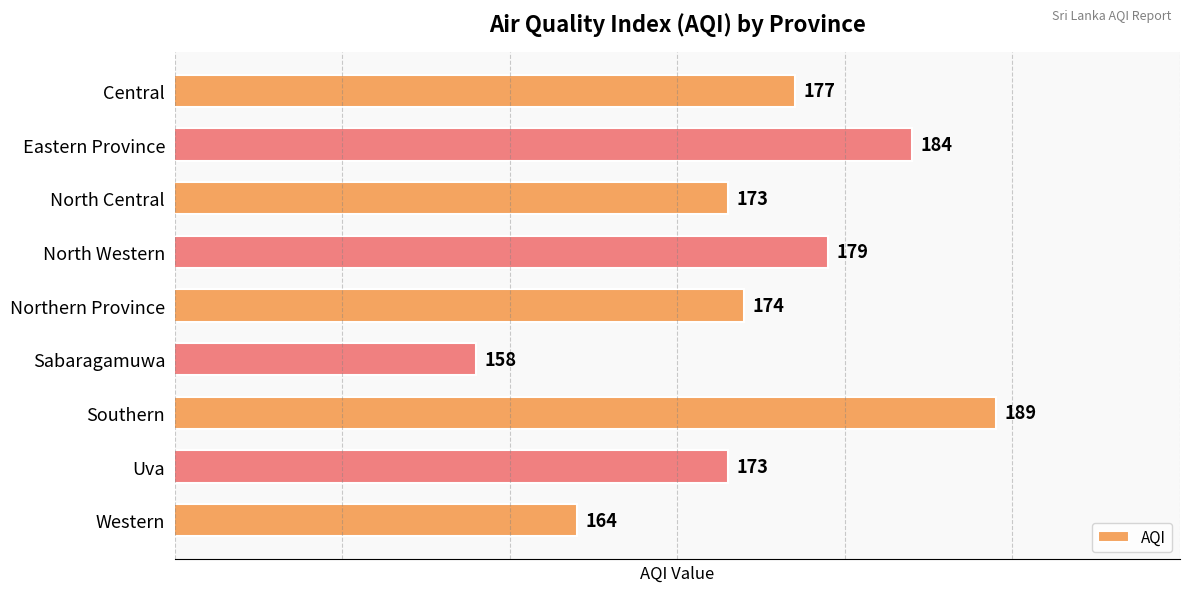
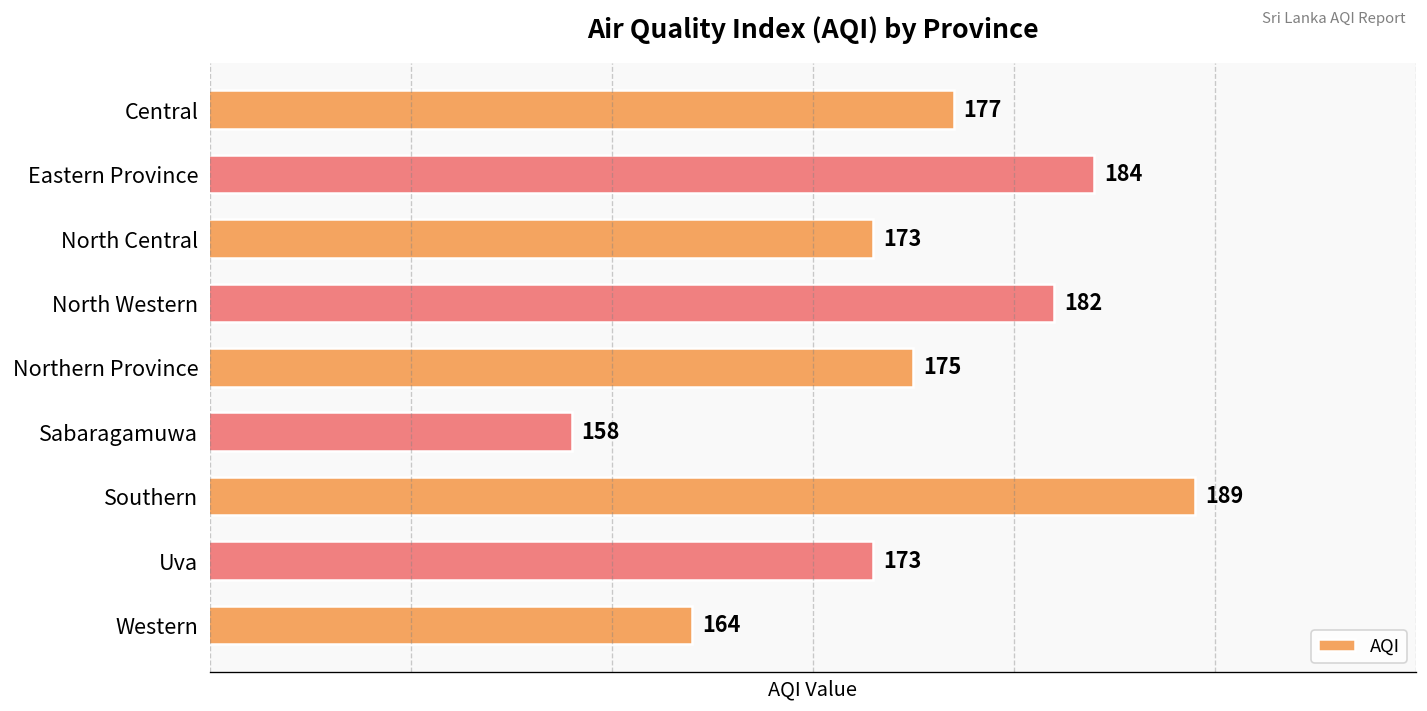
North Western: 179 -> 182
Northern Province: 174 -> 175
